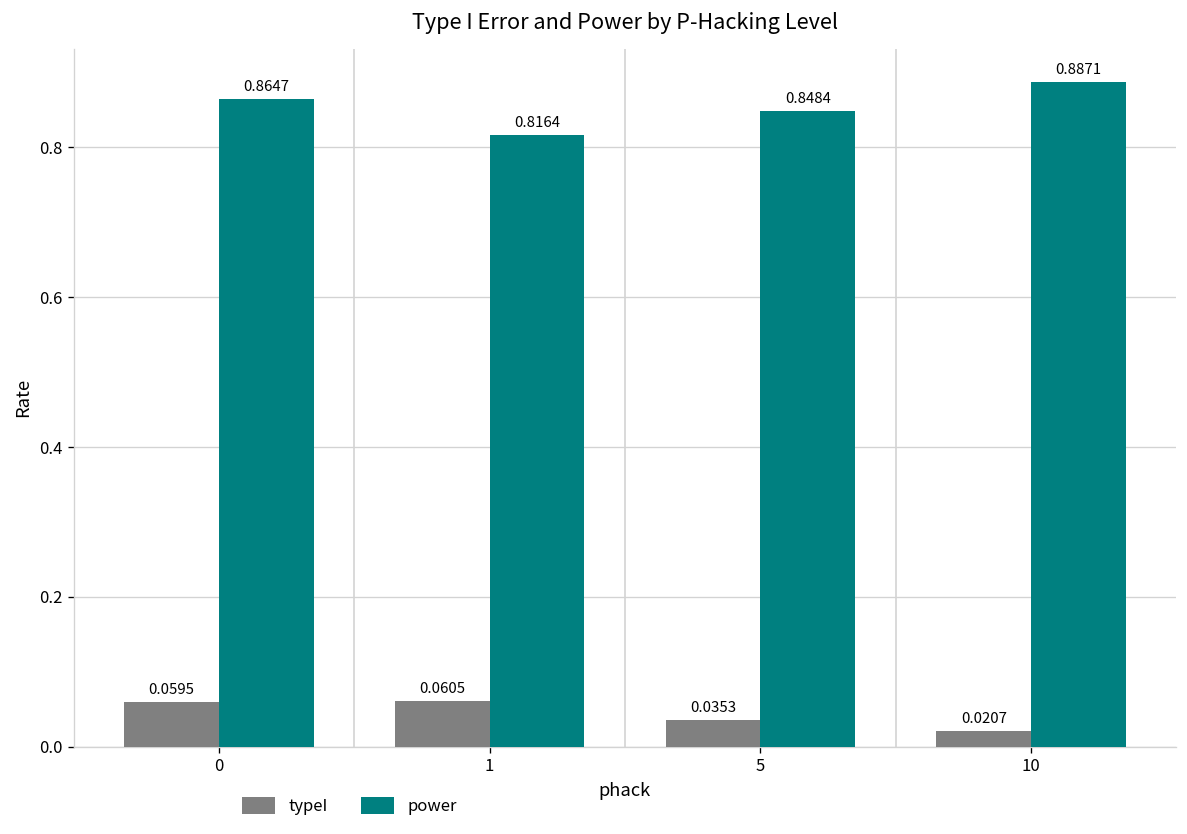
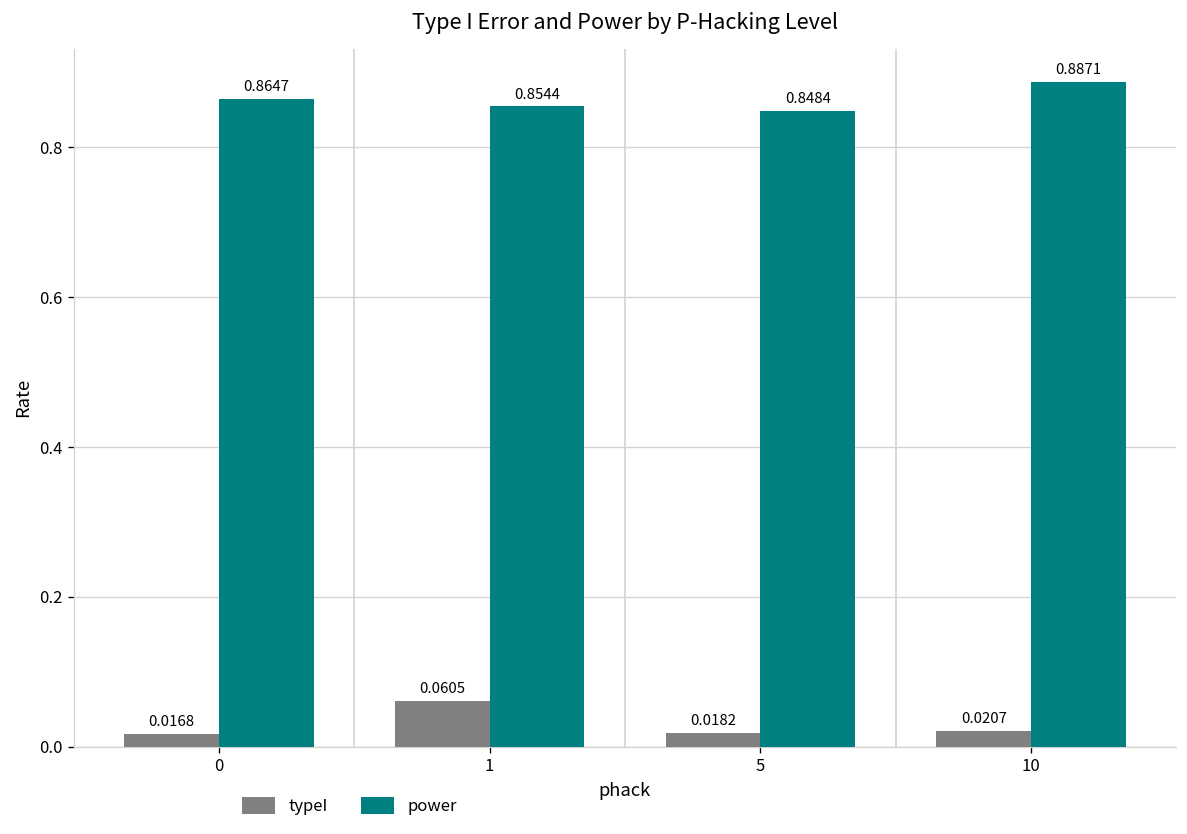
typeI, 0: 0.0595 -> 0.0168
power, 1: 0.8164 -> 0.8544
typeI, 5: 0.0353 -> 0.0182
